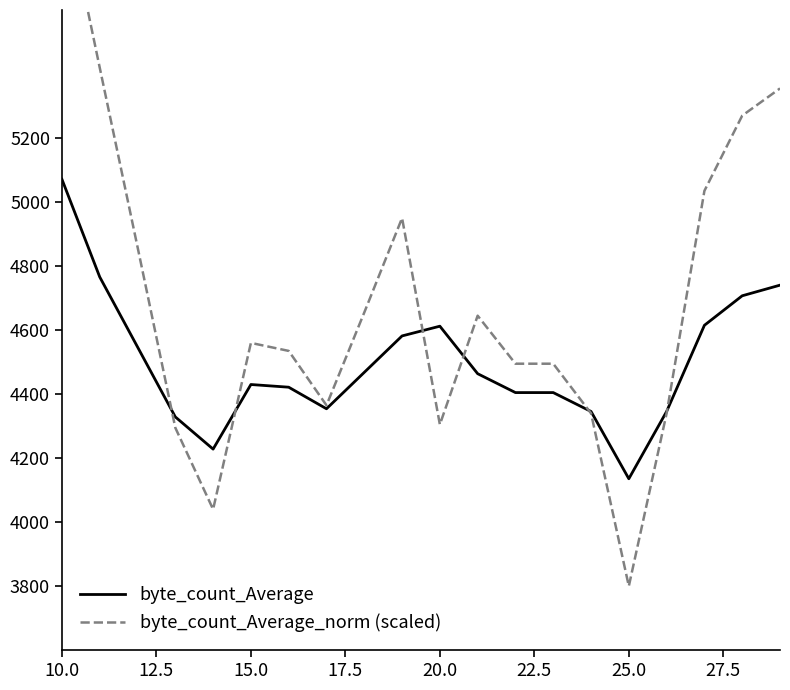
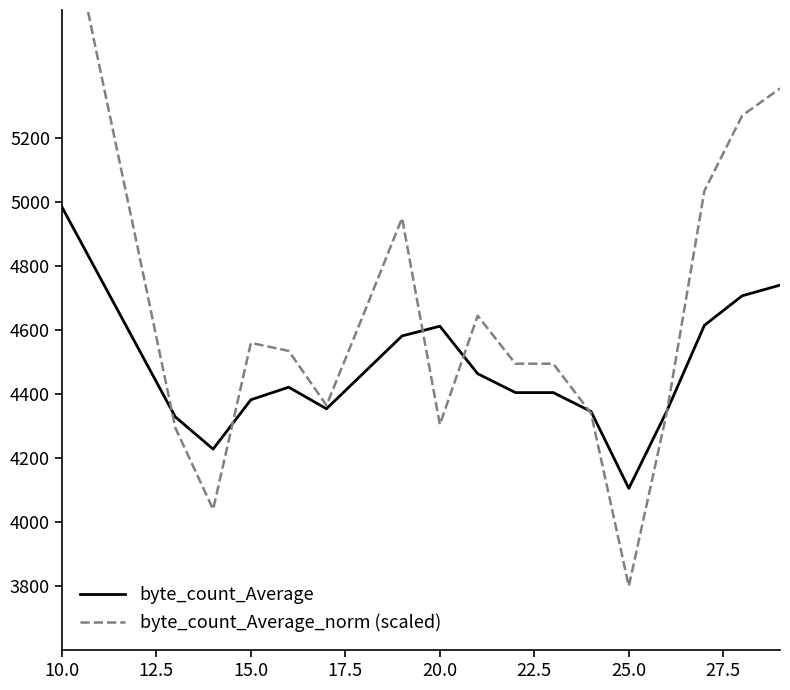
byte_count_Average, 10.0: 5070 -> 4980
byte_count_Average, 15.0: 4430 -> 4380
byte_count_Average, 25.0: 4140 -> 4110
